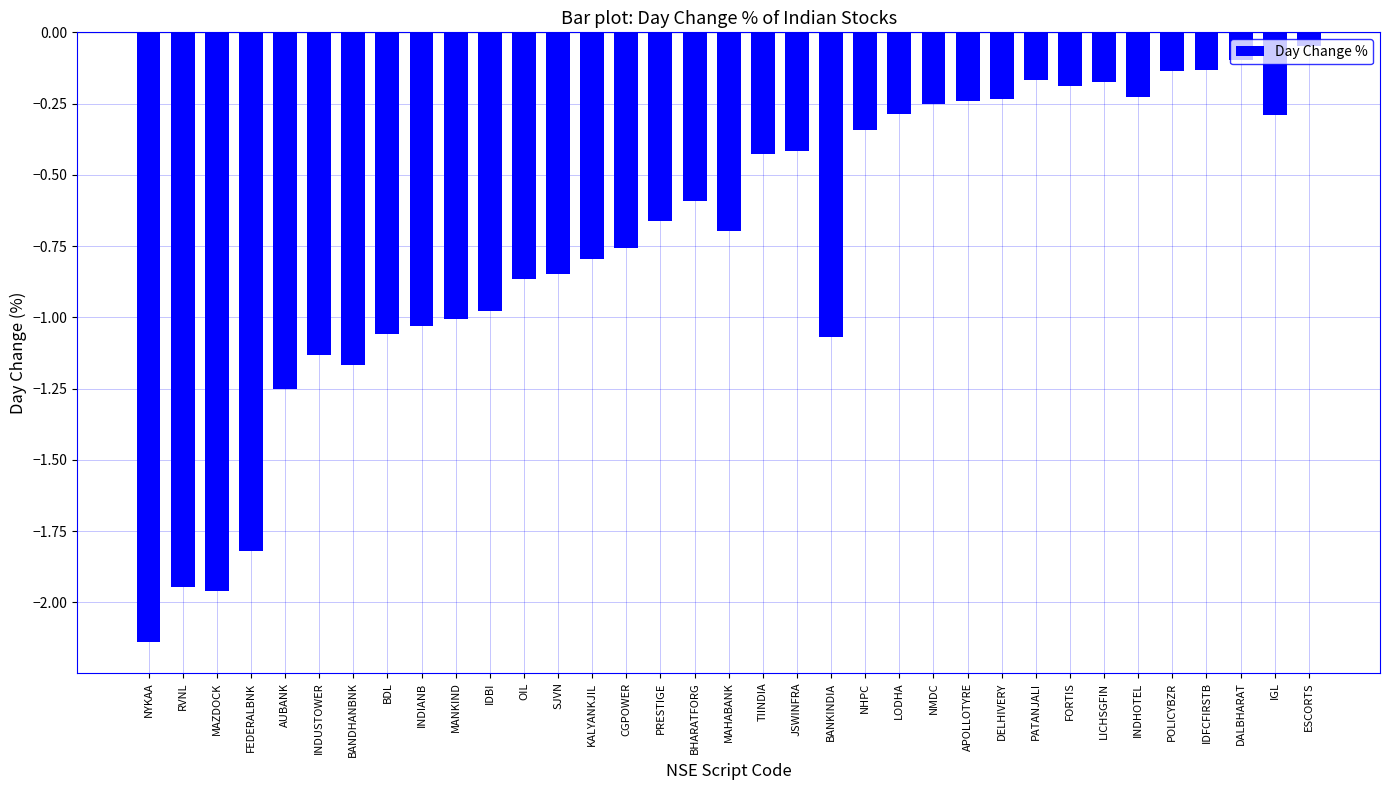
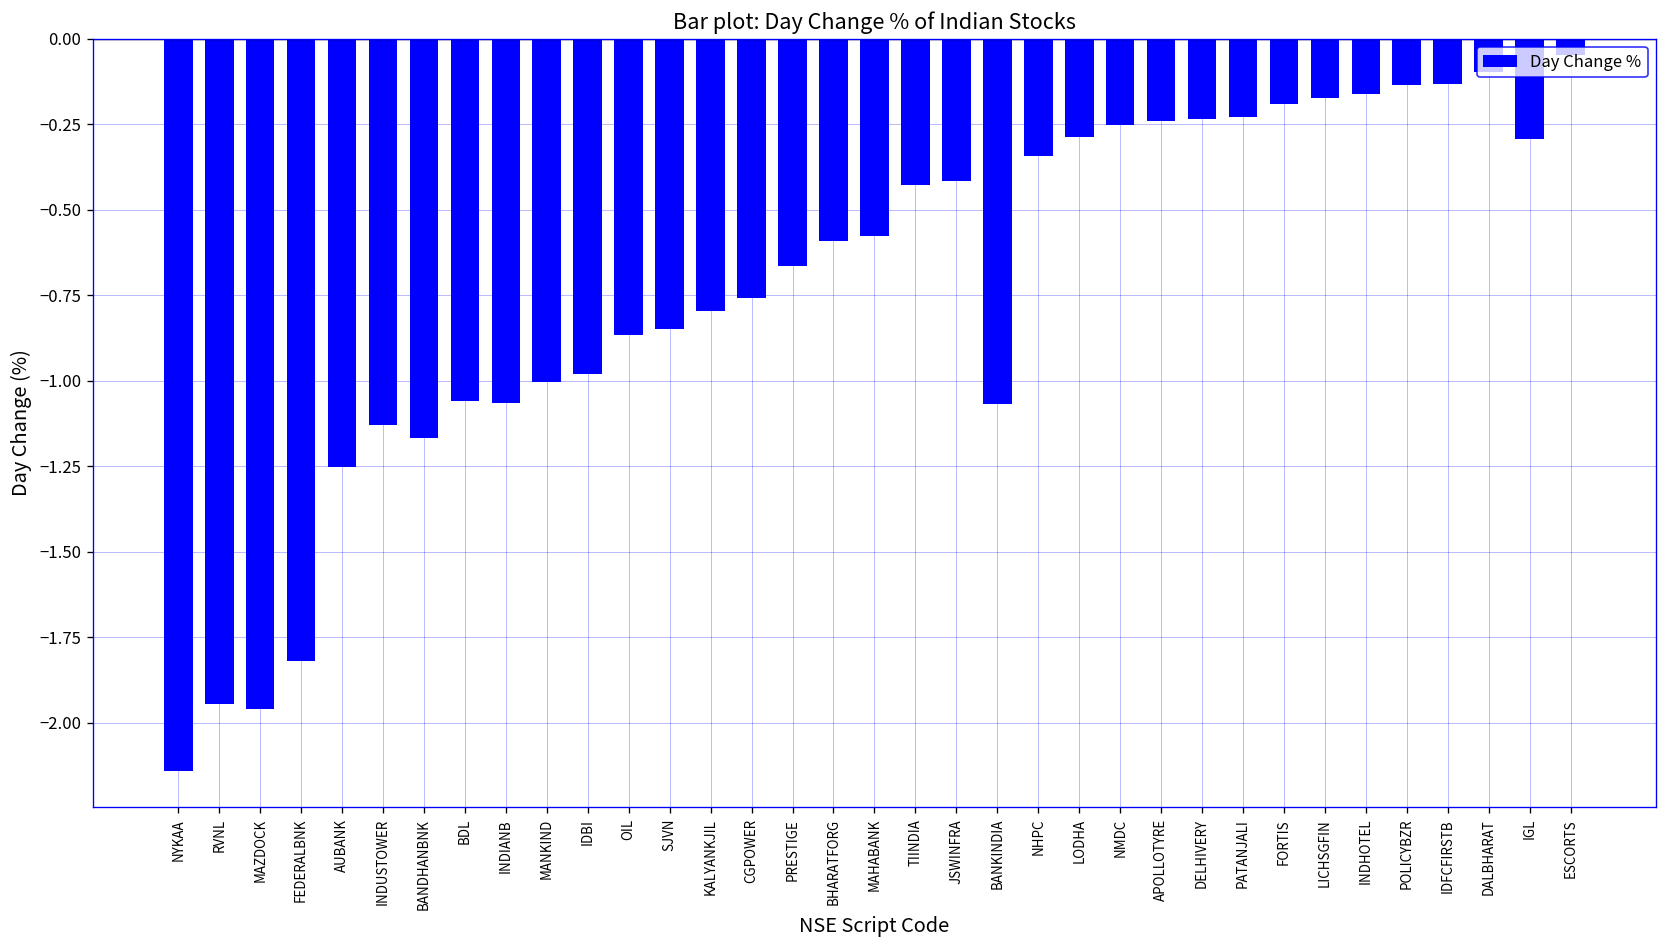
INDIANB: -1.03 -> -1.06
MAHABANK: -0.70 -> -0.58
PATANJALI: -0.17 -> -0.23
INDHOTEL: -0.23 -> -0.16
